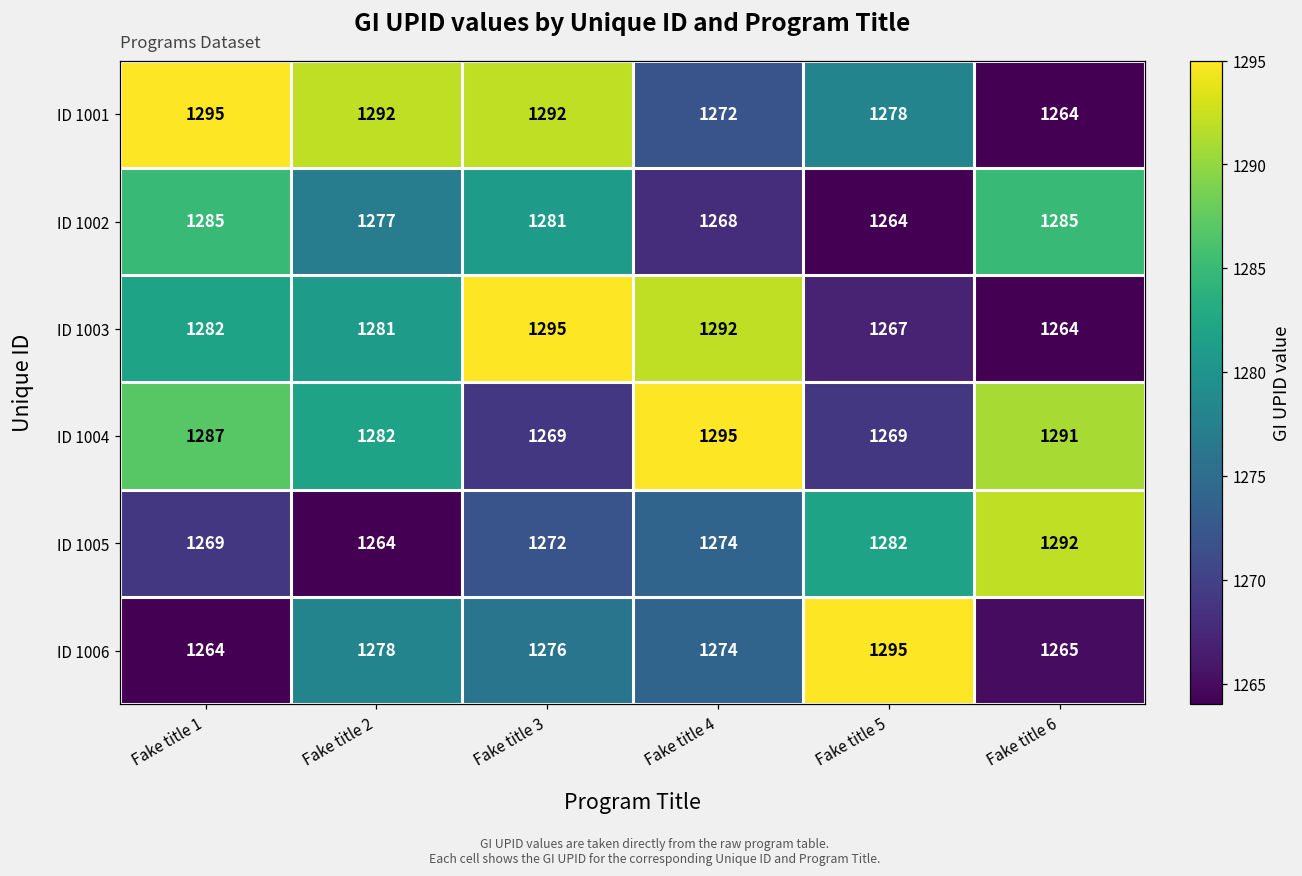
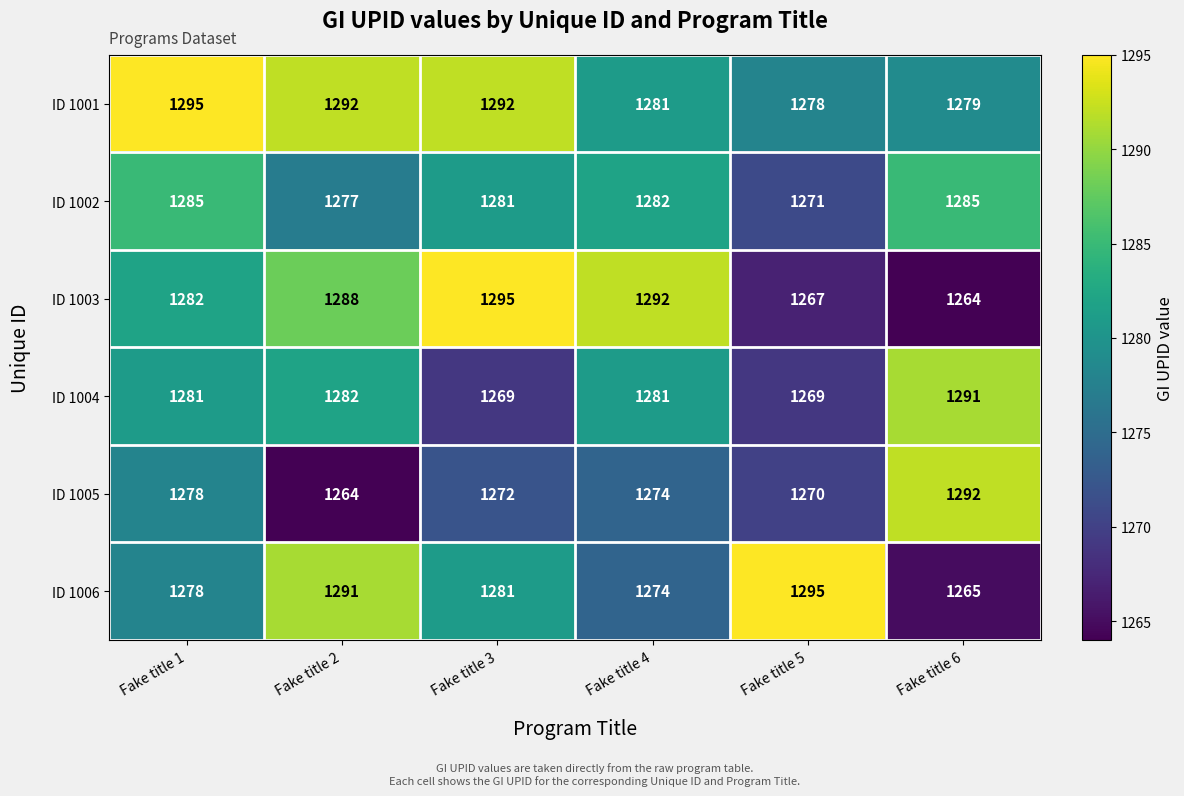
ID 1001, Fake title 4: 1272 -> 1281
ID 1001, Fake title 6: 1264 -> 1279
ID 1002, Fake title 4: 1268 -> 1282
ID 1002, Fake title 5: 1264 -> 1271
ID 1003, Fake title 2: 1281 -> 1288
ID 1004, Fake title 1: 1287 -> 1281
ID 1004, Fake title 4: 1295 -> 1281
ID 1005, Fake title 1: 1269 -> 1278
ID 1005, Fake title 5: 1282 -> 1270
ID 1006, Fake title 1: 1264 -> 1278
ID 1006, Fake title 2: 1278 -> 1291
ID 1006, Fake title 3: 1276 -> 1281
